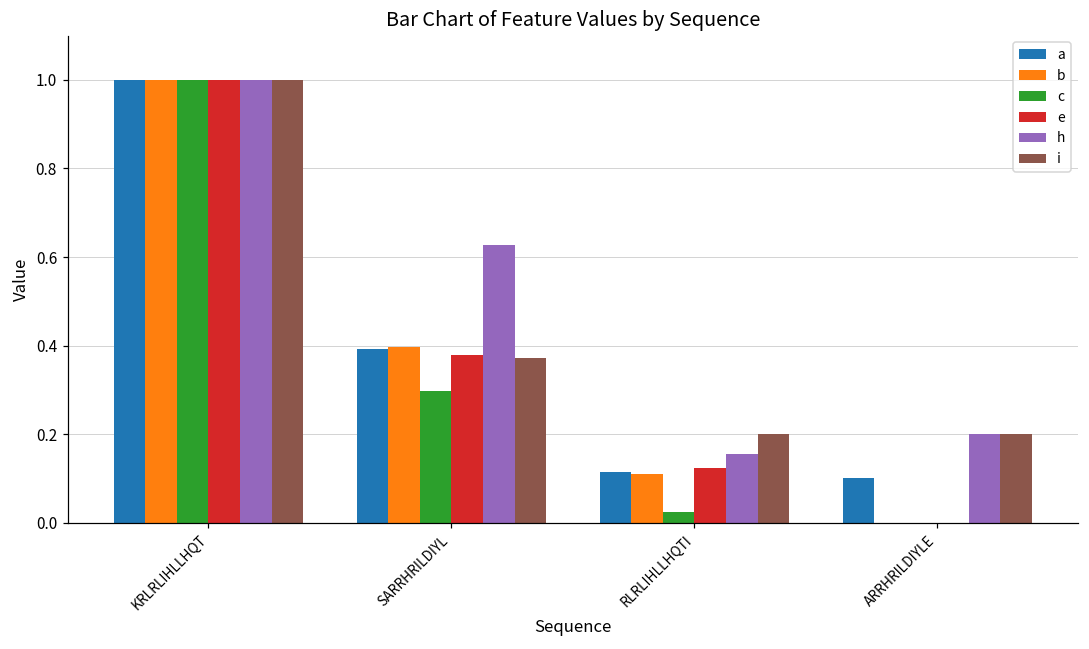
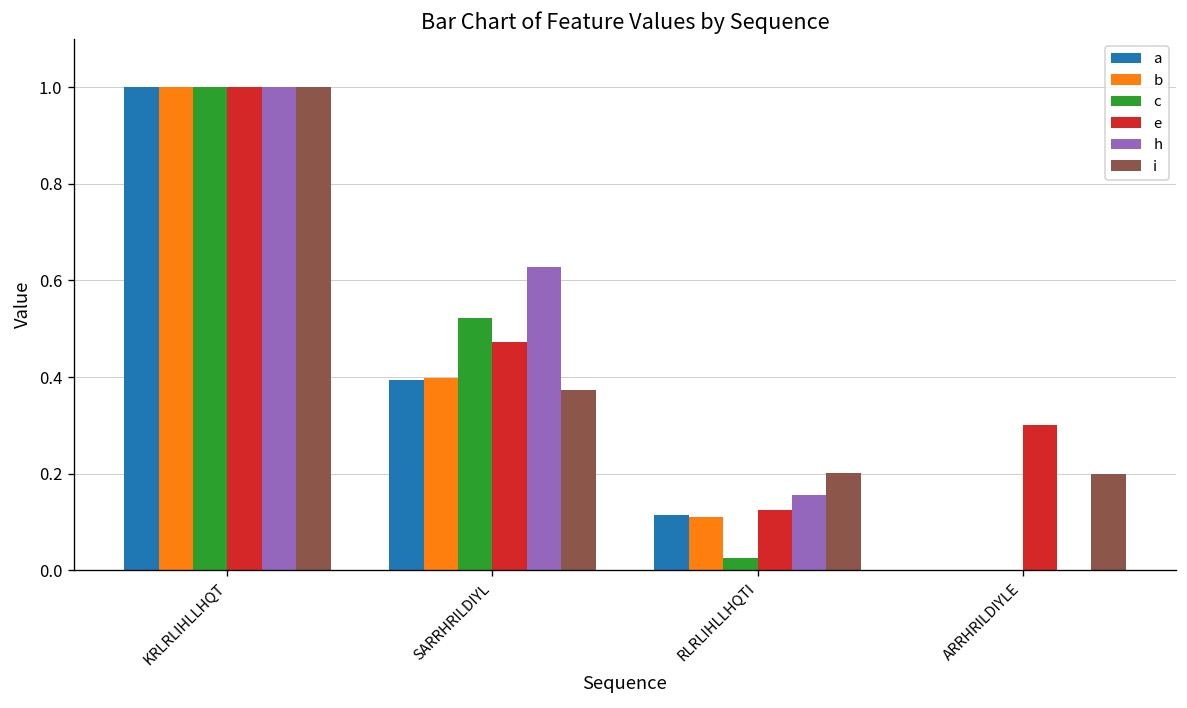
c, SARRHRILDIYL: 0.30 -> 0.52
e, SARRHRILDIYL: 0.38 -> 0.47
a, ARRHRILDIYLE: 0.1 -> 0.0
e, ARRHRILDIYLE: 0.0 -> 0.3
h, ARRHRILDIYLE: 0.2 -> 0.0
